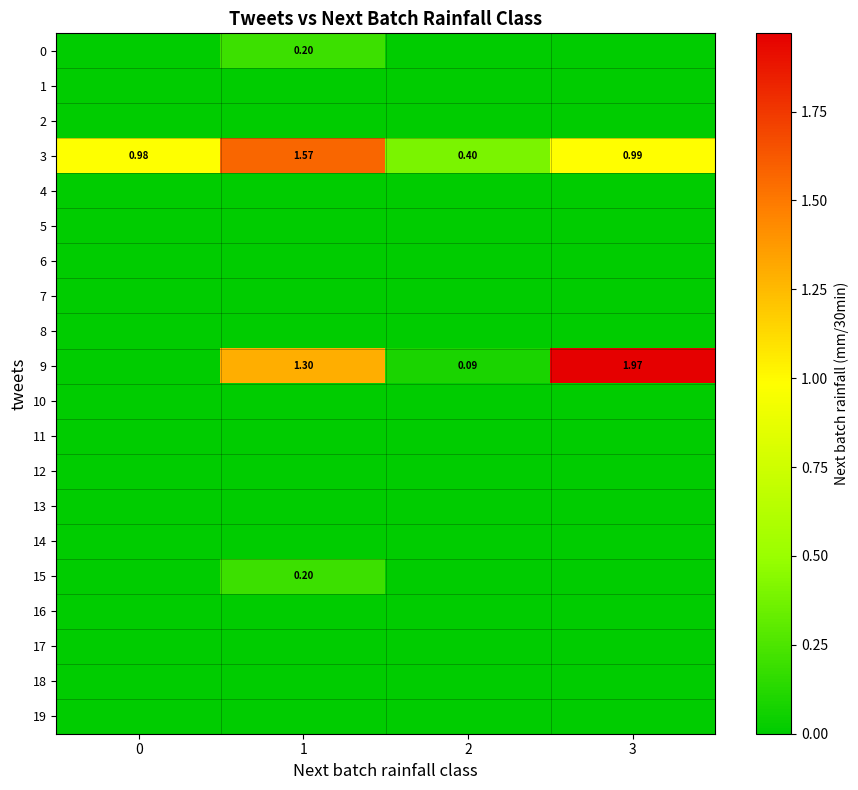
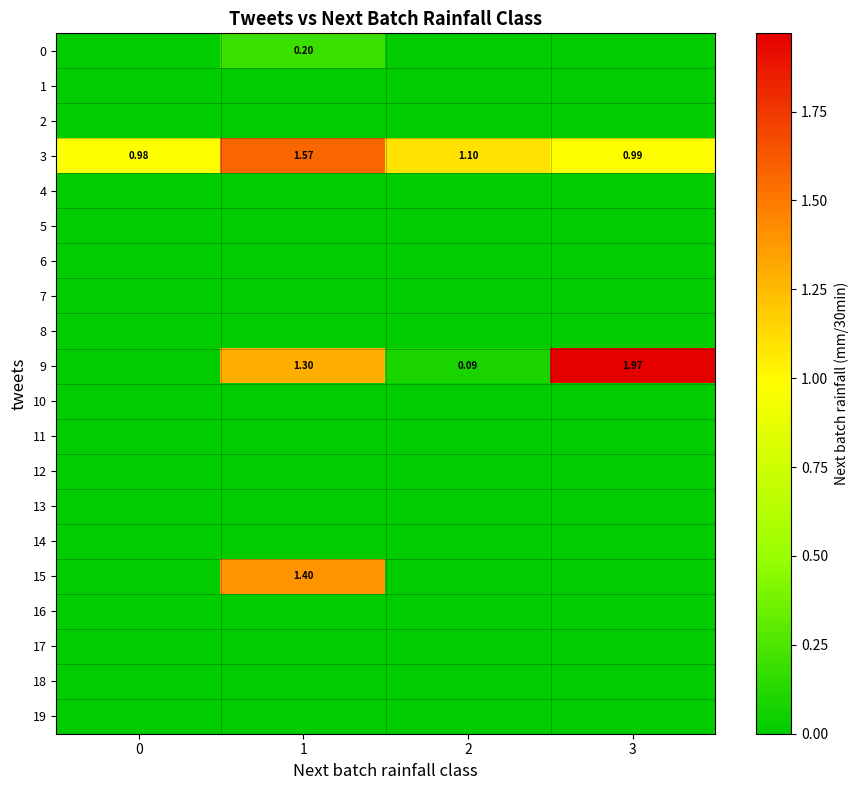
3, 2: 0.40 -> 1.10
15, 1: 0.20 -> 1.40
